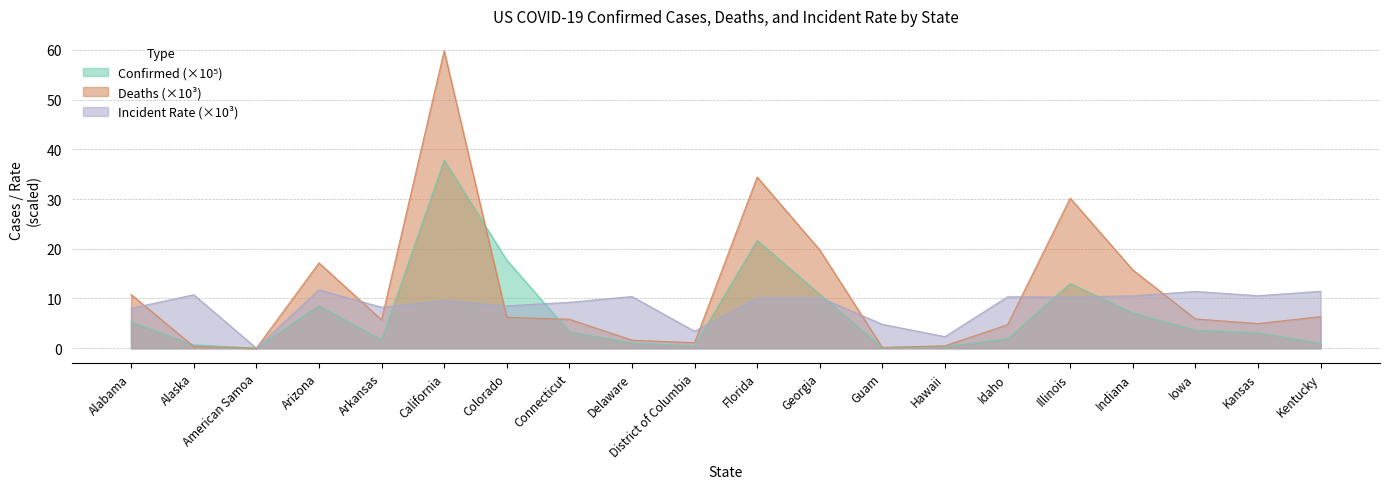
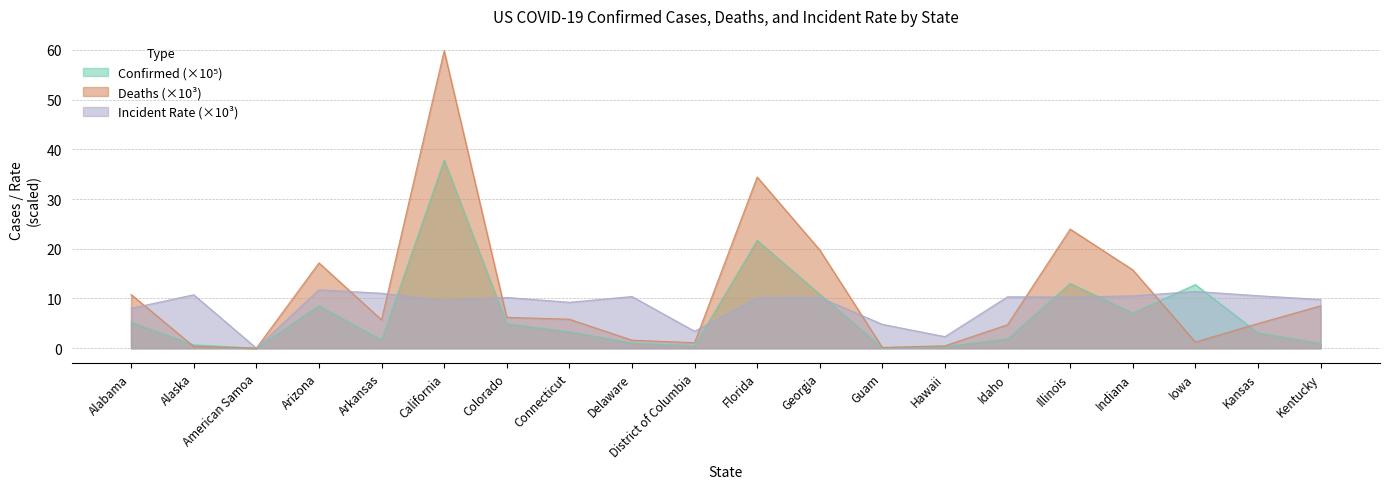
Incident Rate (×10³), Arkansas: 8 -> 11
Confirmed (×10⁵), Colorado: 18 -> 5
Incident Rate (×10³), Colorado: 9 -> 10
Deaths (×10³), Illinois: 30 -> 24
Confirmed (×10⁵), Iowa: 4 -> 13
Deaths (×10³), Iowa: 6 -> 1
Deaths (×10³), Kentucky: 6 -> 9
Incident Rate (×10³), Kentucky: 11 -> 10
